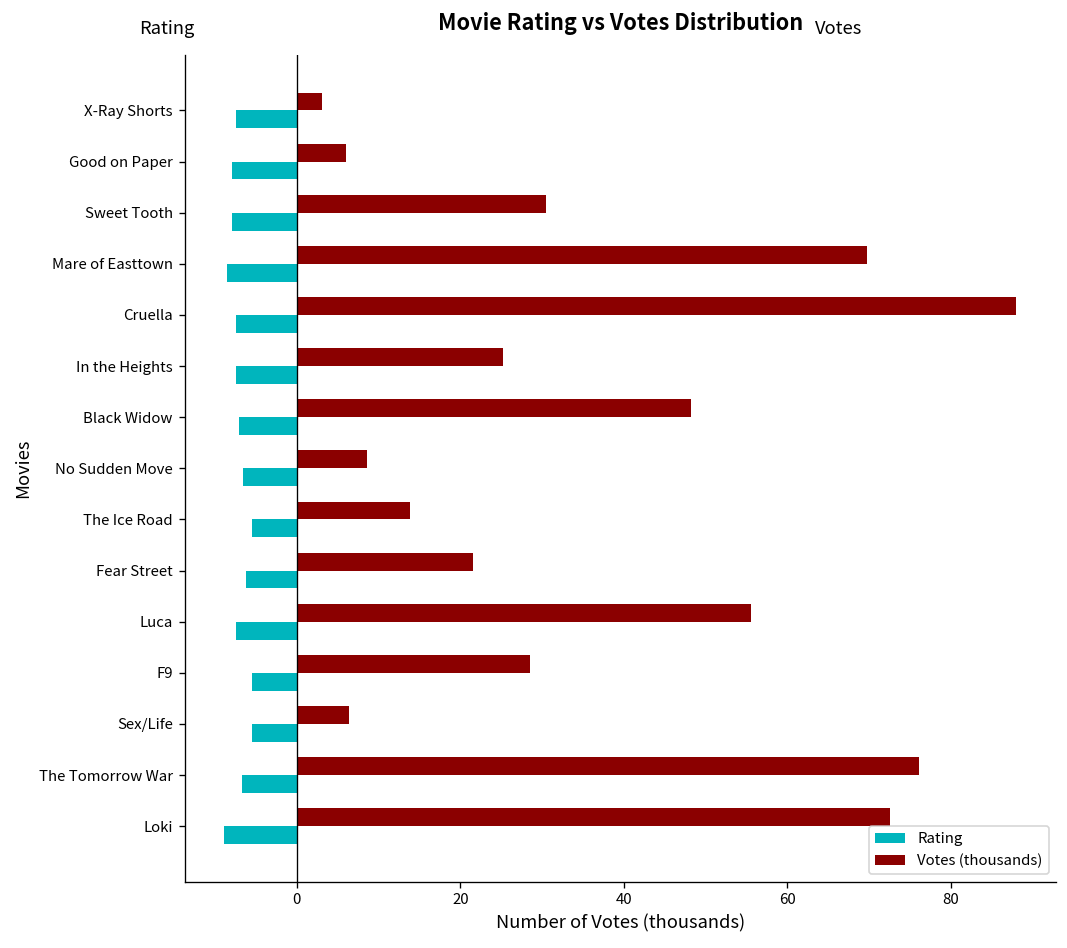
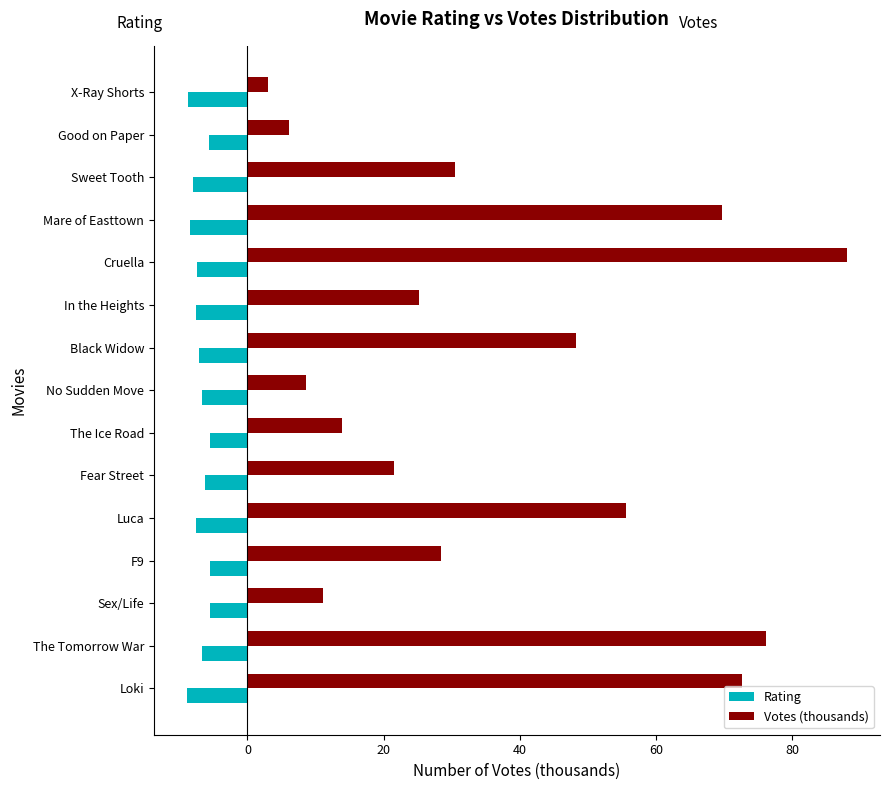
Rating, X-Ray Shorts: -7 -> -9
Rating, Good on Paper: -8 -> -6
Votes (thousands), Sex/Life: 6 -> 11
